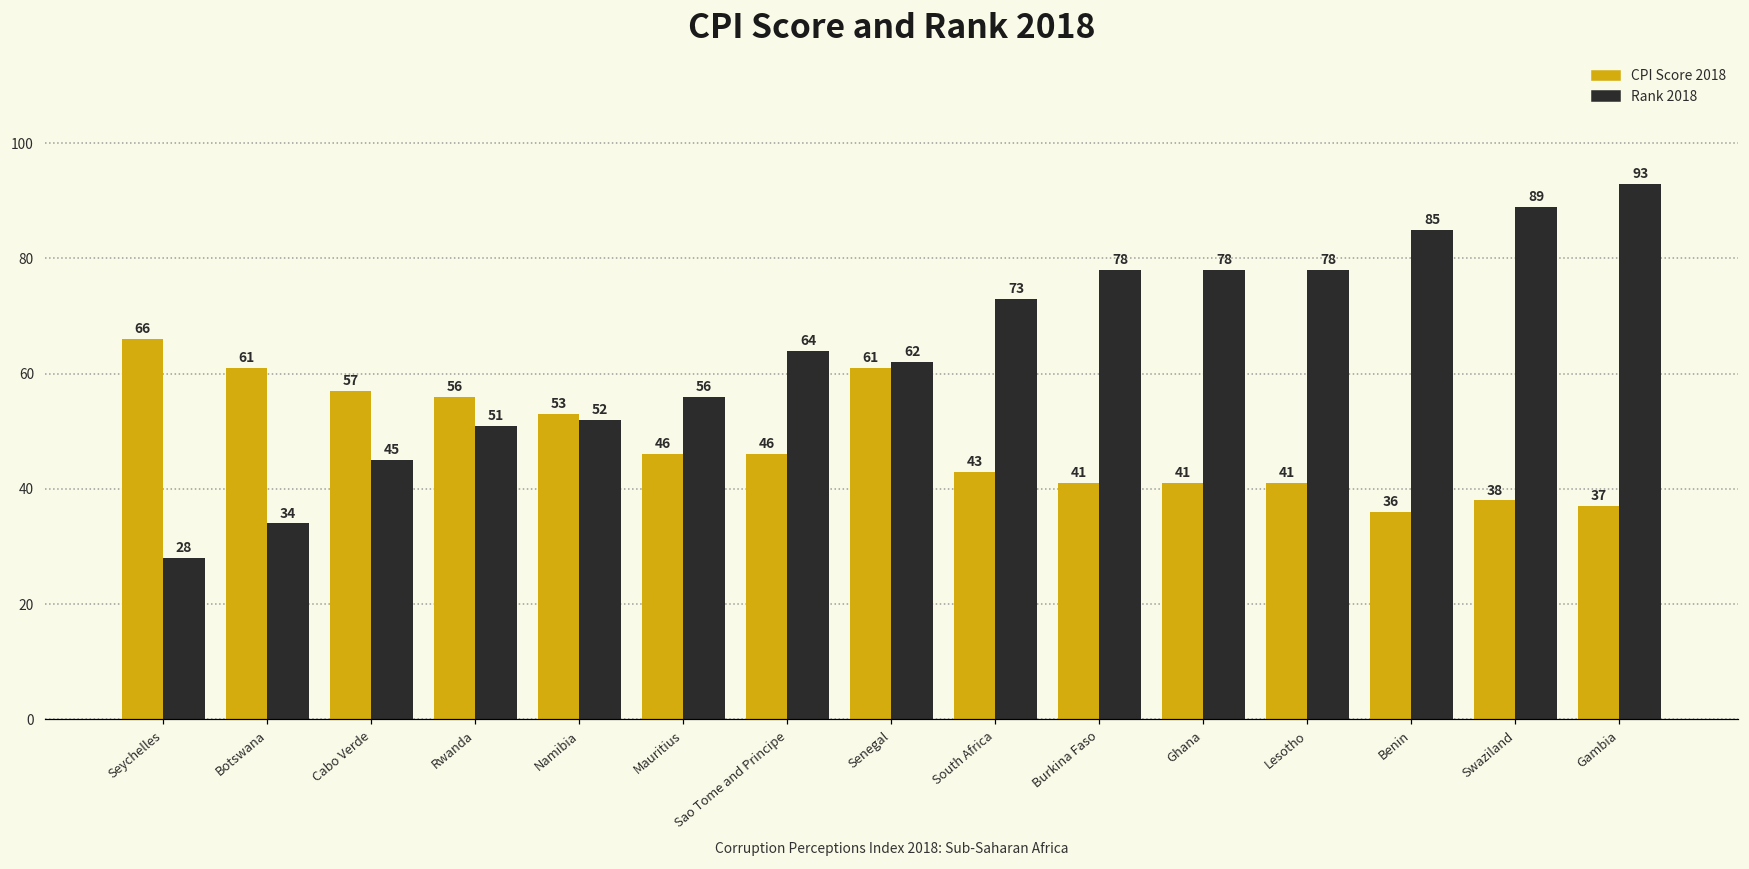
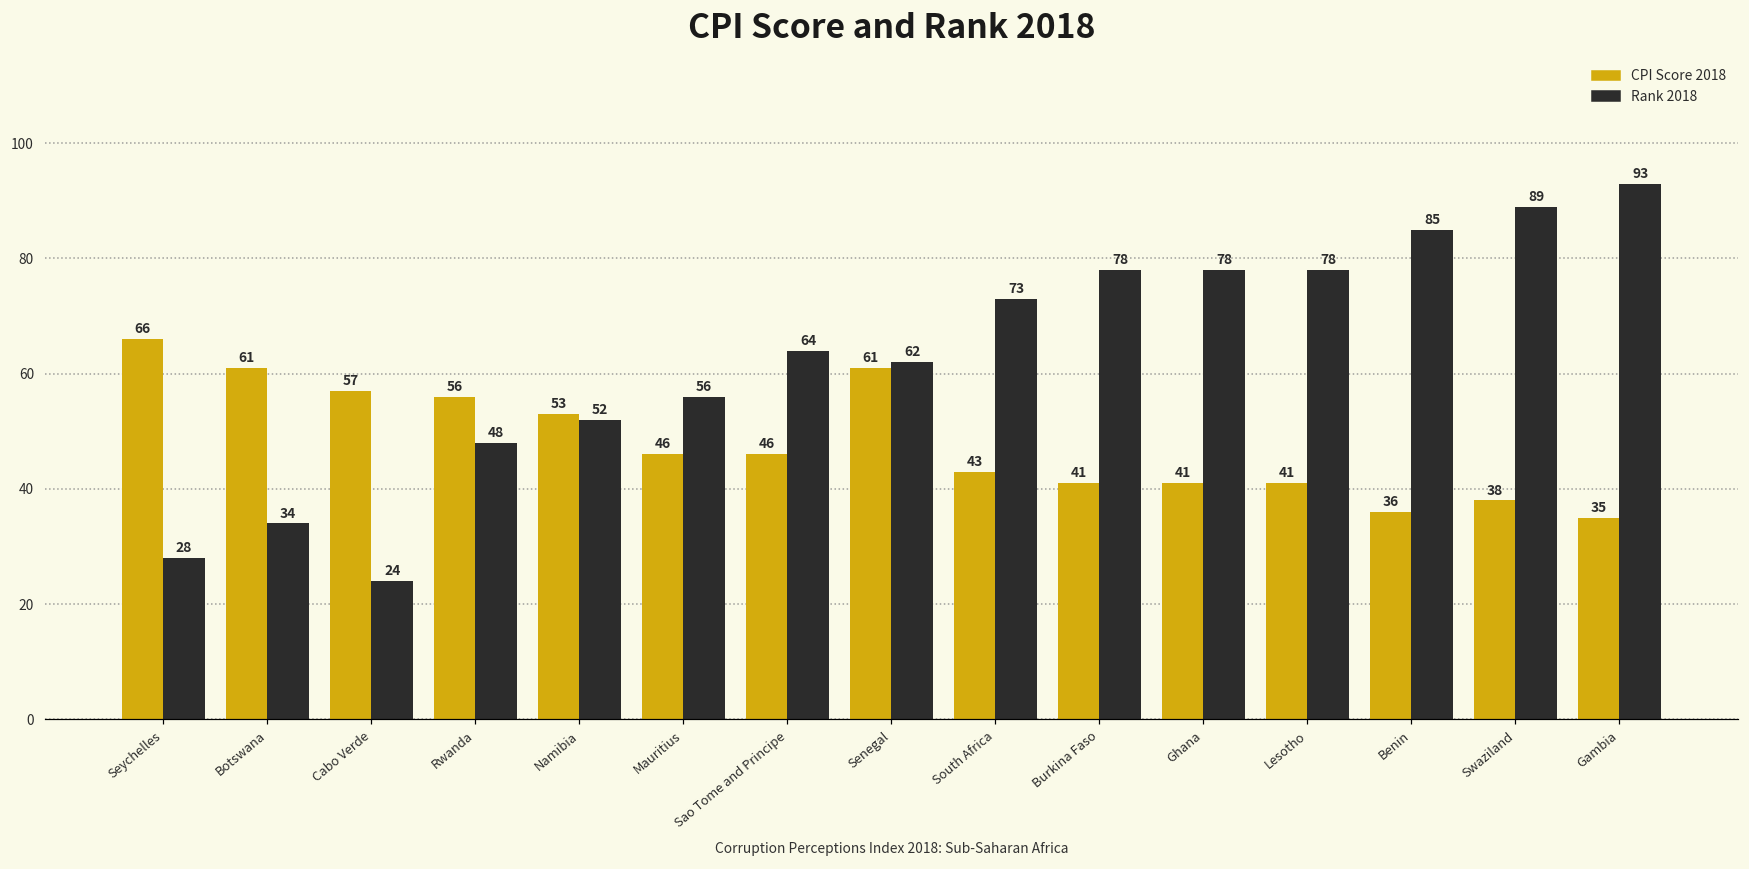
Rank 2018, Cabo Verde: 45 -> 24
Rank 2018, Rwanda: 51 -> 48
CPI Score 2018, Gambia: 37 -> 35
